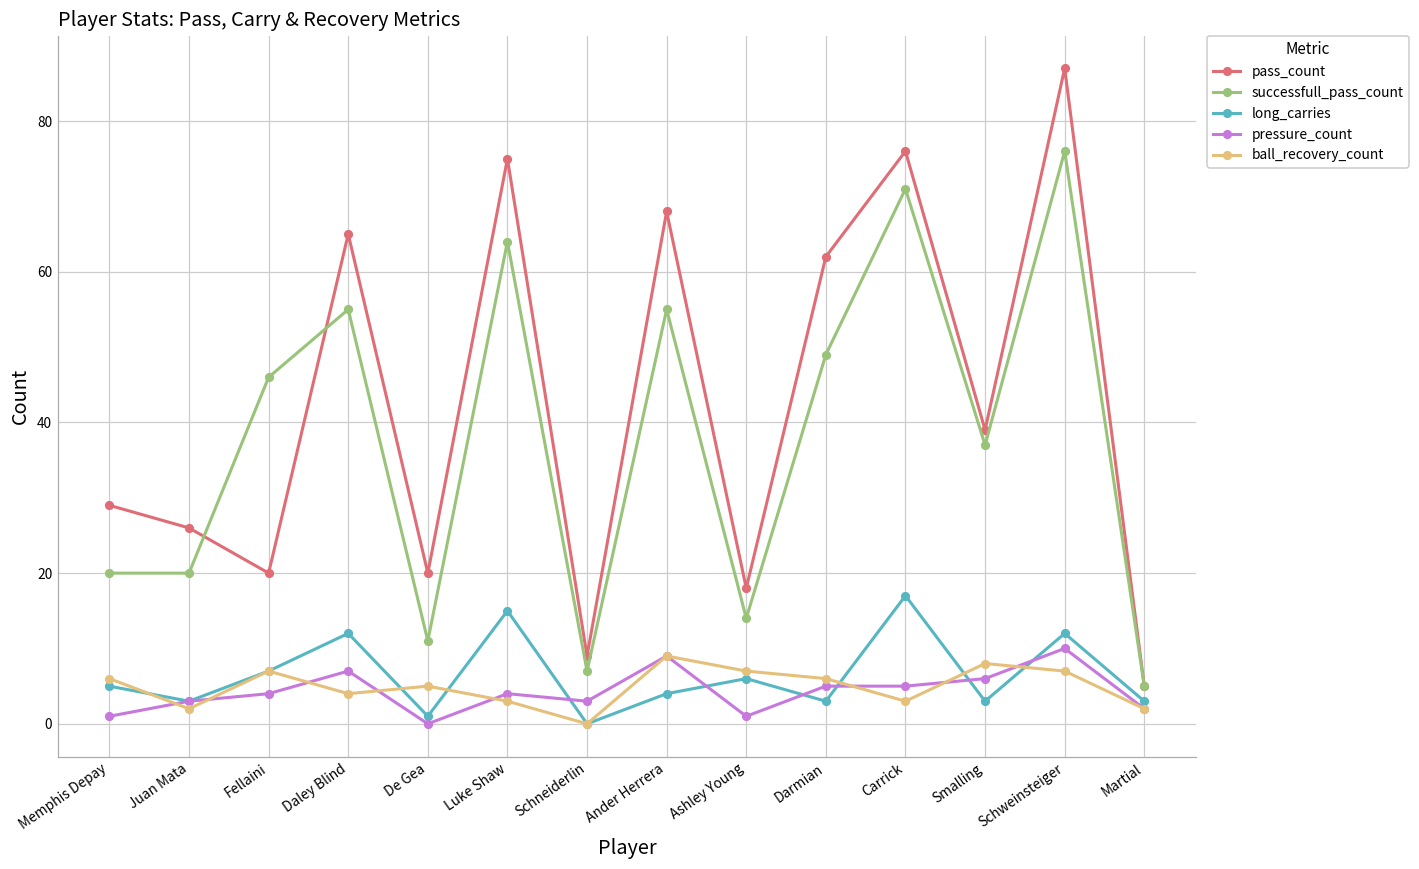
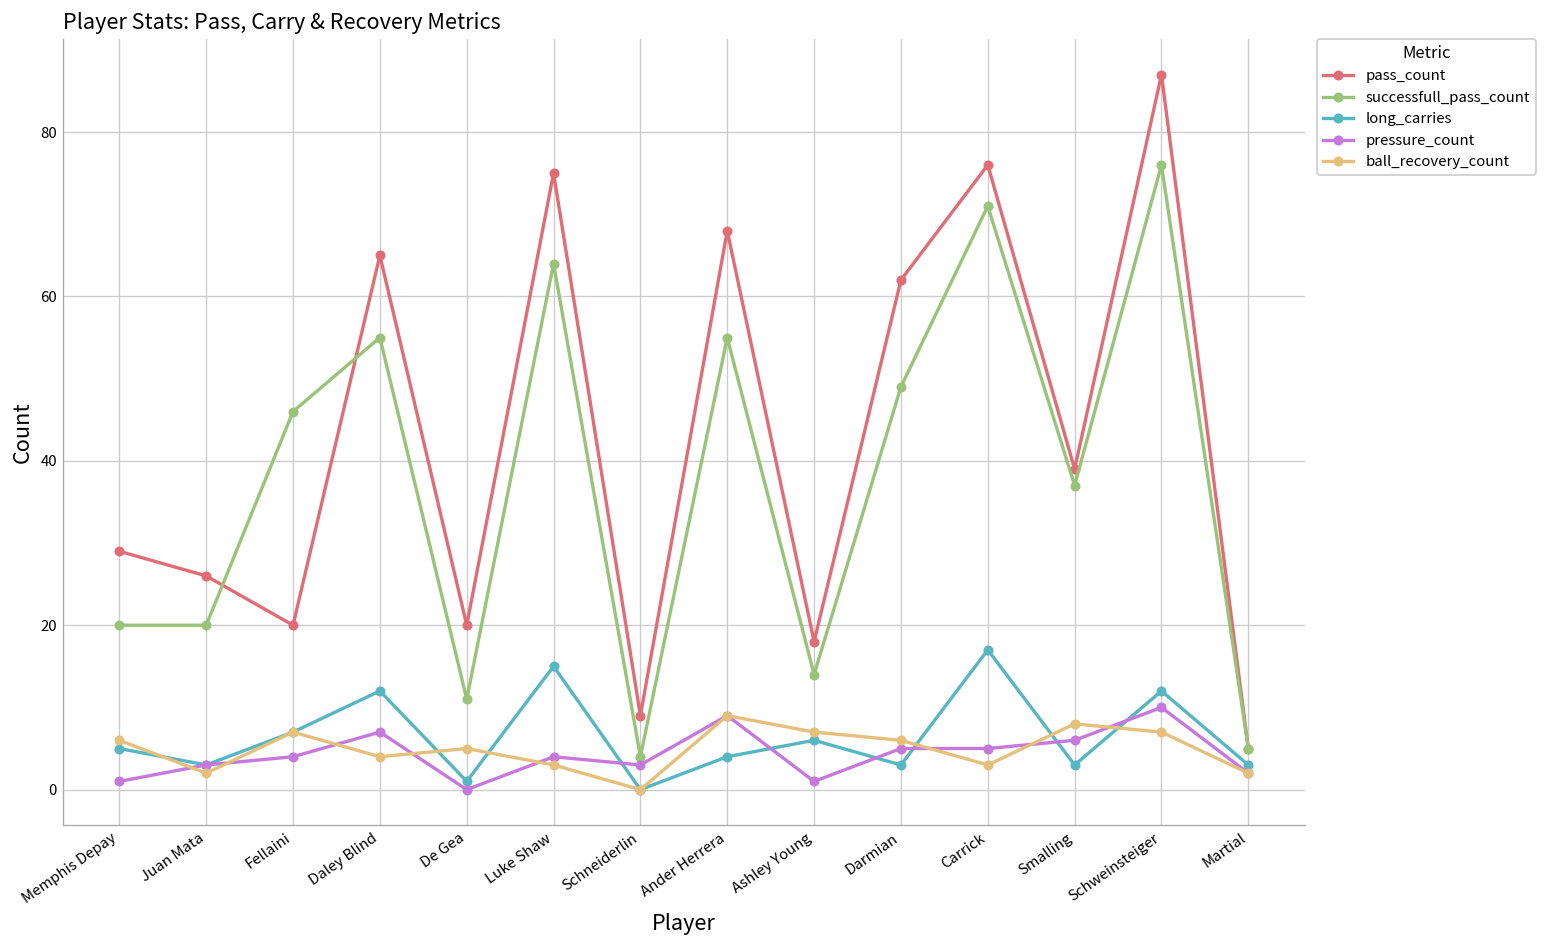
successfull_pass_count, Schneiderlin: 7 -> 4
